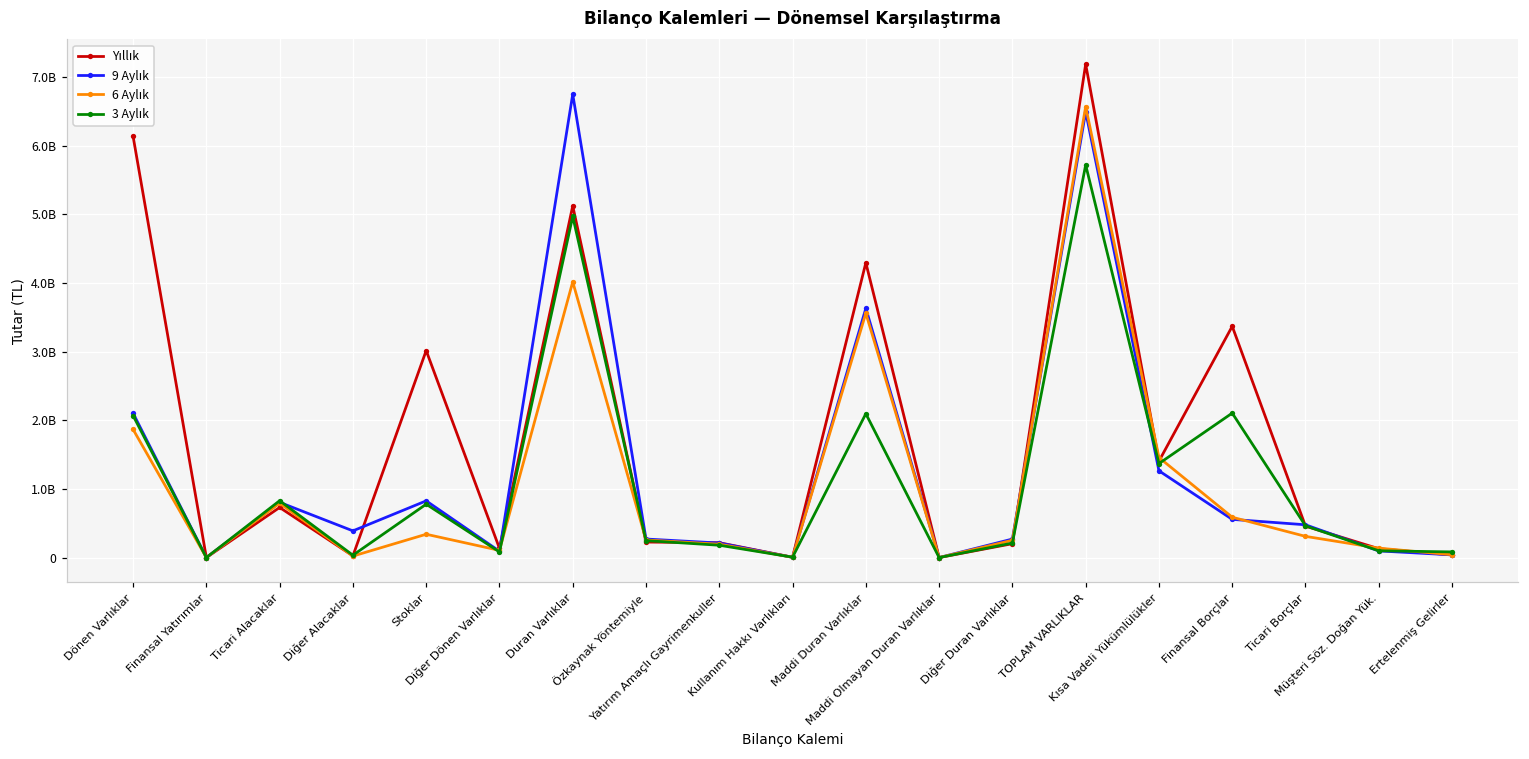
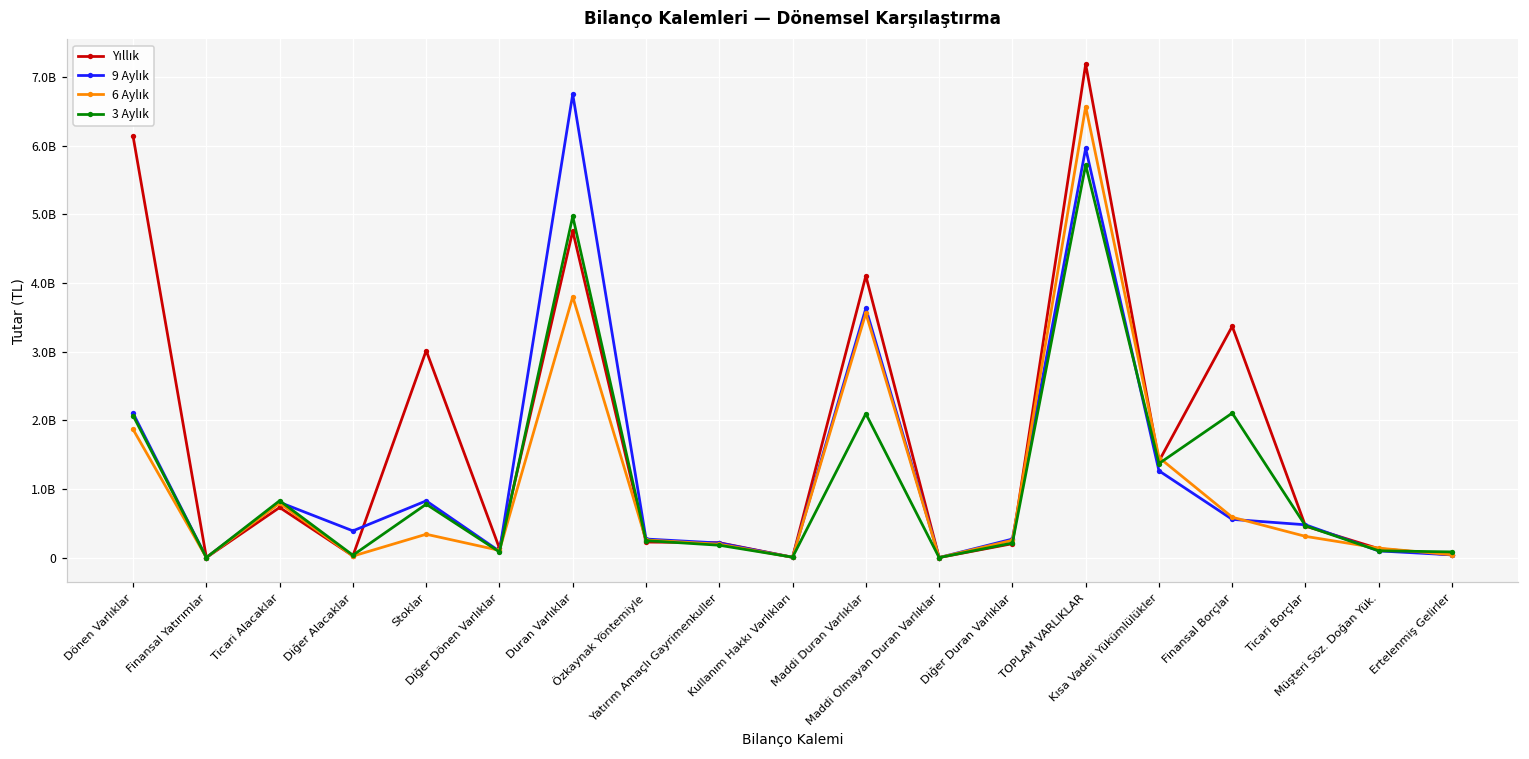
Yıllık, Duran Varlıklar: 5100000000 -> 4800000000
6 Aylık, Duran Varlıklar: 4000000000 -> 3800000000
Yıllık, Maddi Duran Varlıklar: 4300000000 -> 4100000000
9 Aylık, TOPLAM VARLIKLAR: 6500000000 -> 6000000000
